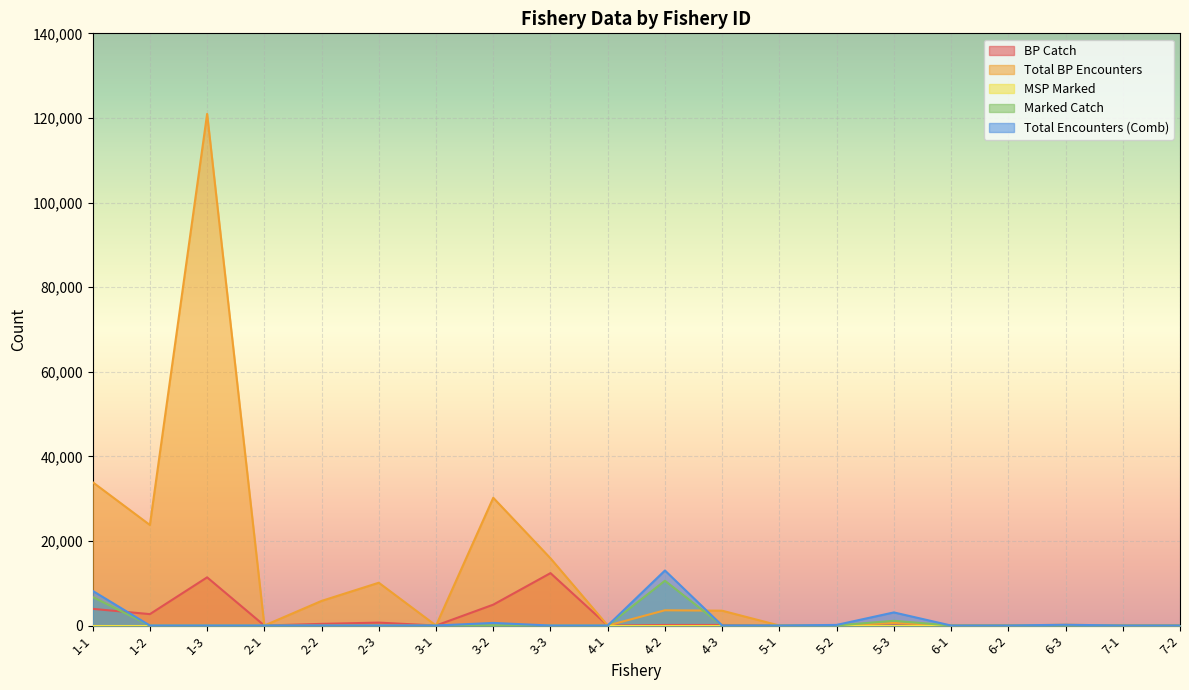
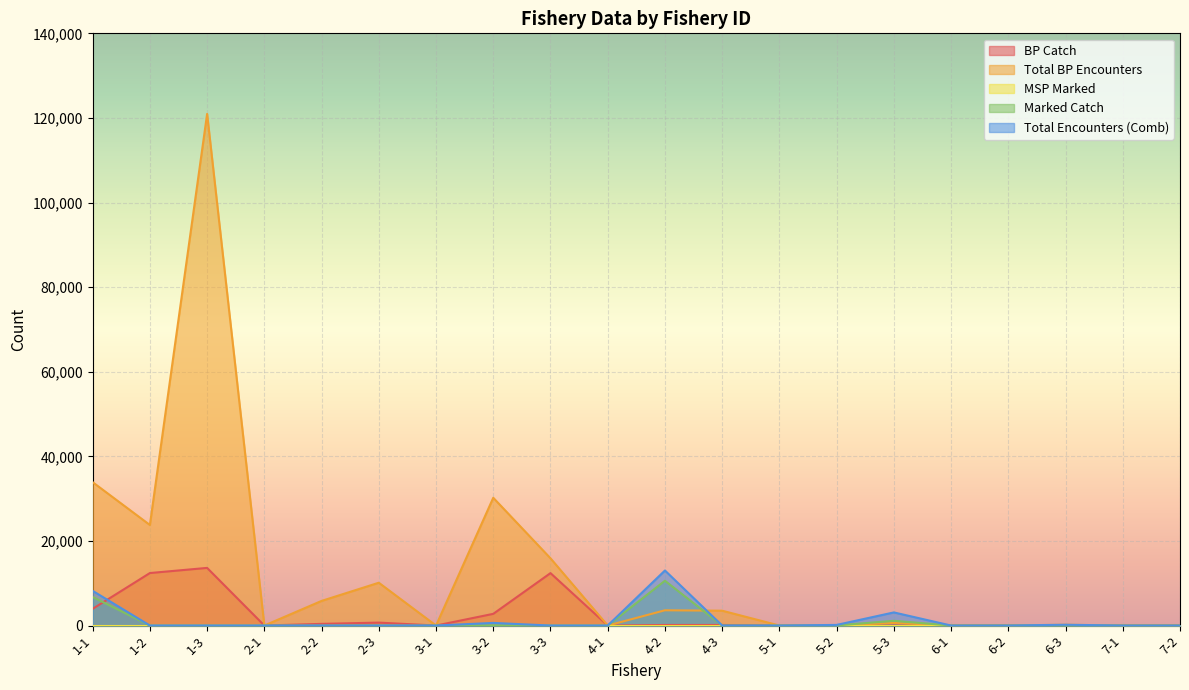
BP Catch, 1-2: 3,000 -> 12,000
BP Catch, 1-3: 11,000 -> 14,000
BP Catch, 3-2: 5,000 -> 3,000
